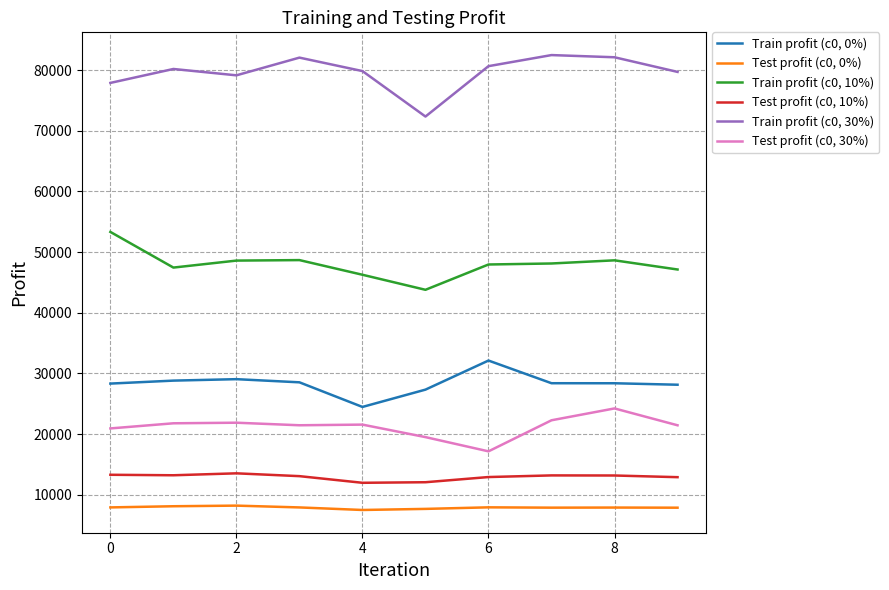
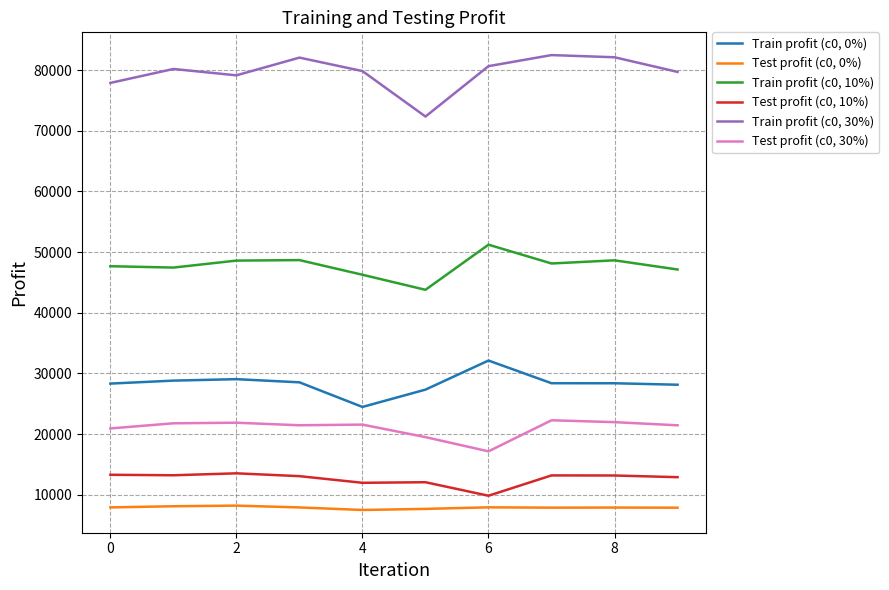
Train profit (c0, 10%), 0: 53000 -> 48000
Train profit (c0, 10%), 6: 48000 -> 51000
Test profit (c0, 10%), 6: 13000 -> 10000
Test profit (c0, 30%), 8: 24000 -> 22000
